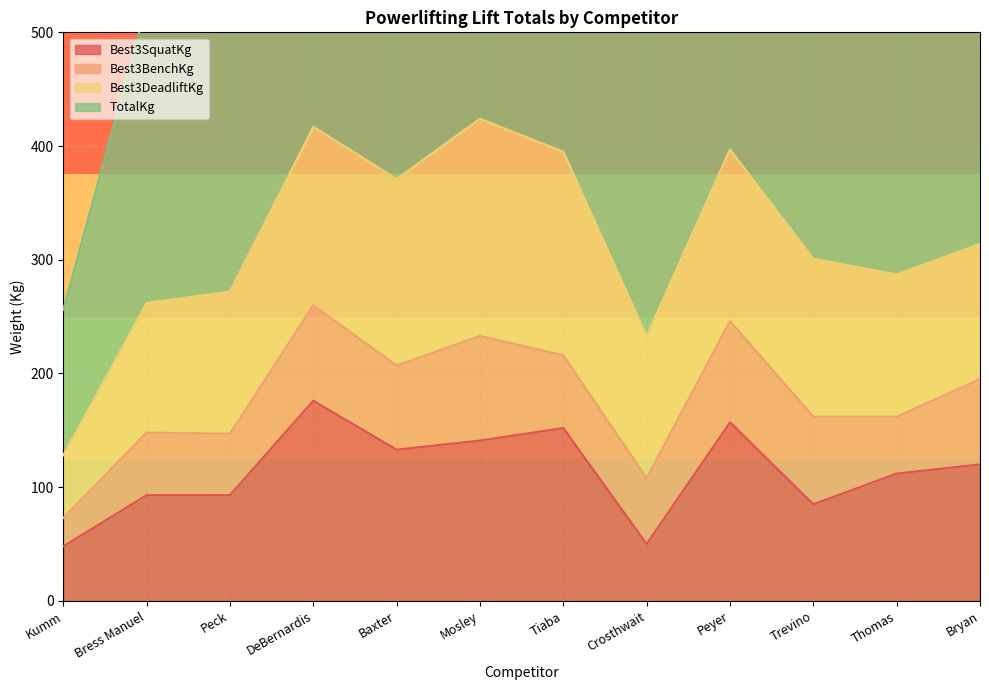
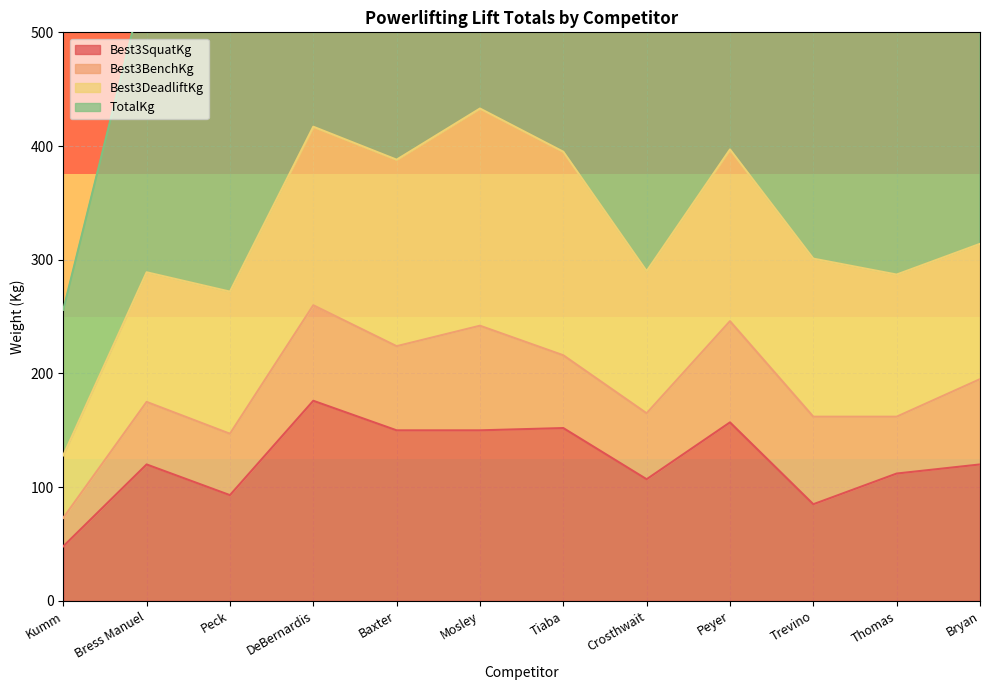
Best3SquatKg, Bress Manuel: 93 -> 120
Best3SquatKg, Baxter: 133 -> 150
Best3SquatKg, Mosley: 141 -> 150
Best3SquatKg, Crosthwait: 50 -> 107
